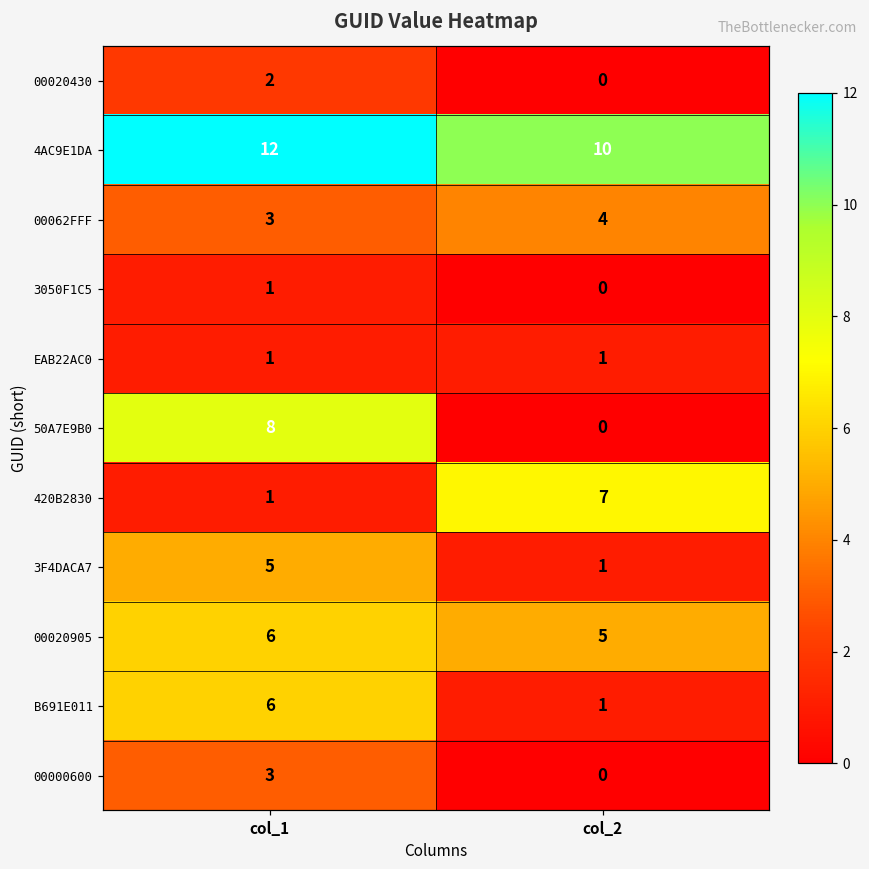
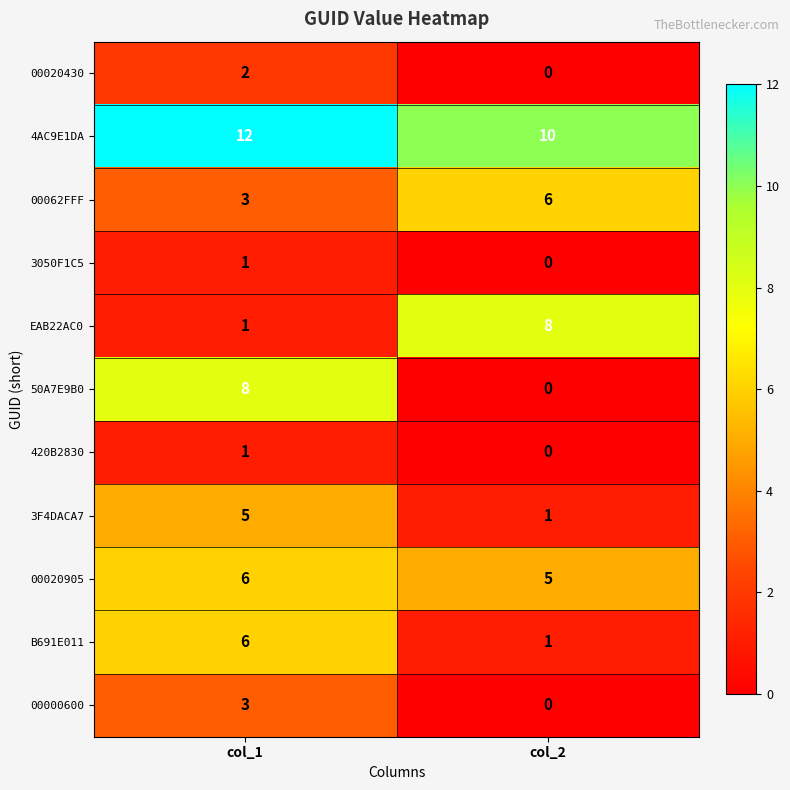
00062FFF, col_2: 4 -> 6
EAB22AC0, col_2: 1 -> 8
420B2830, col_2: 7 -> 0
